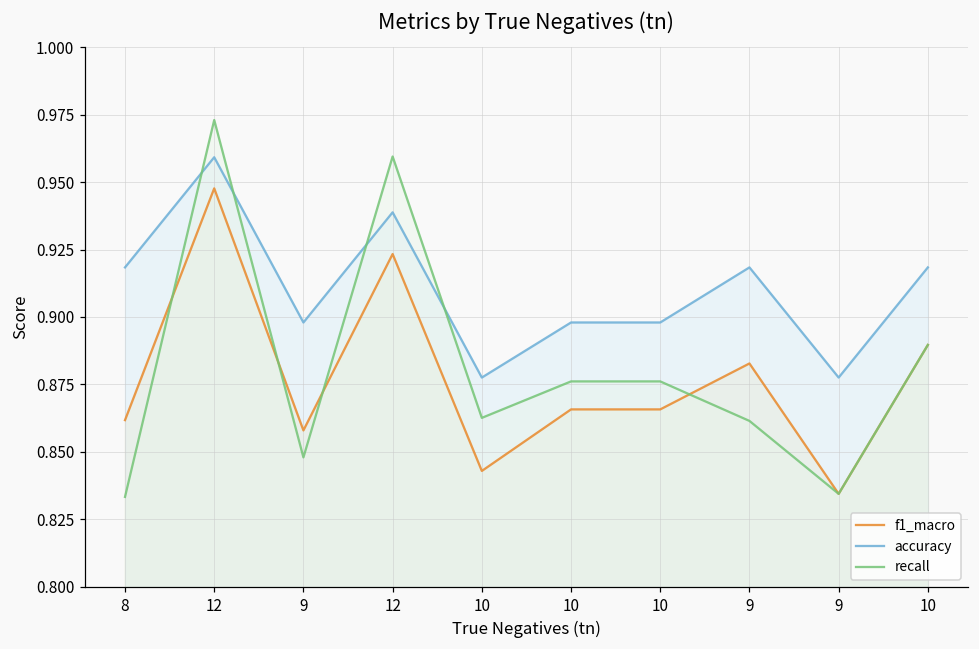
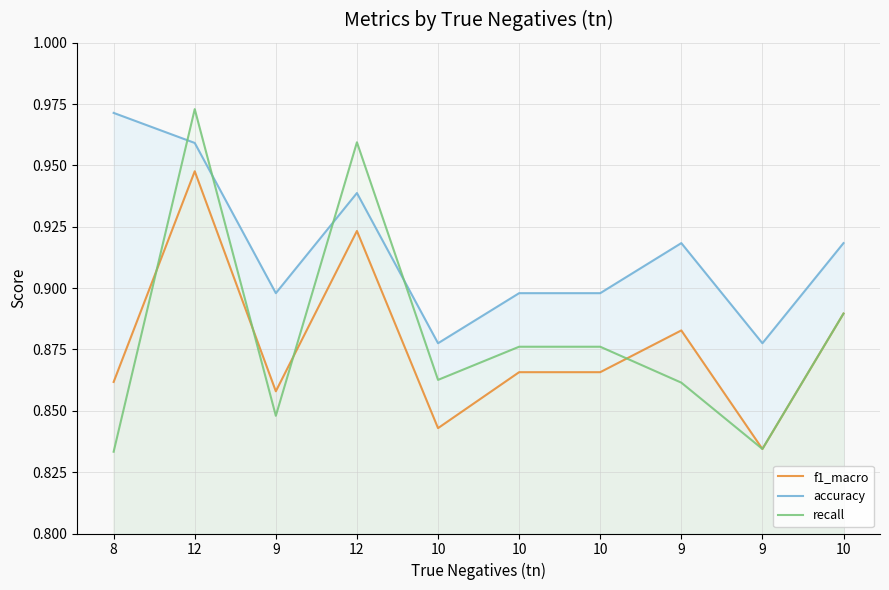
accuracy, 8: 0.918 -> 0.971
